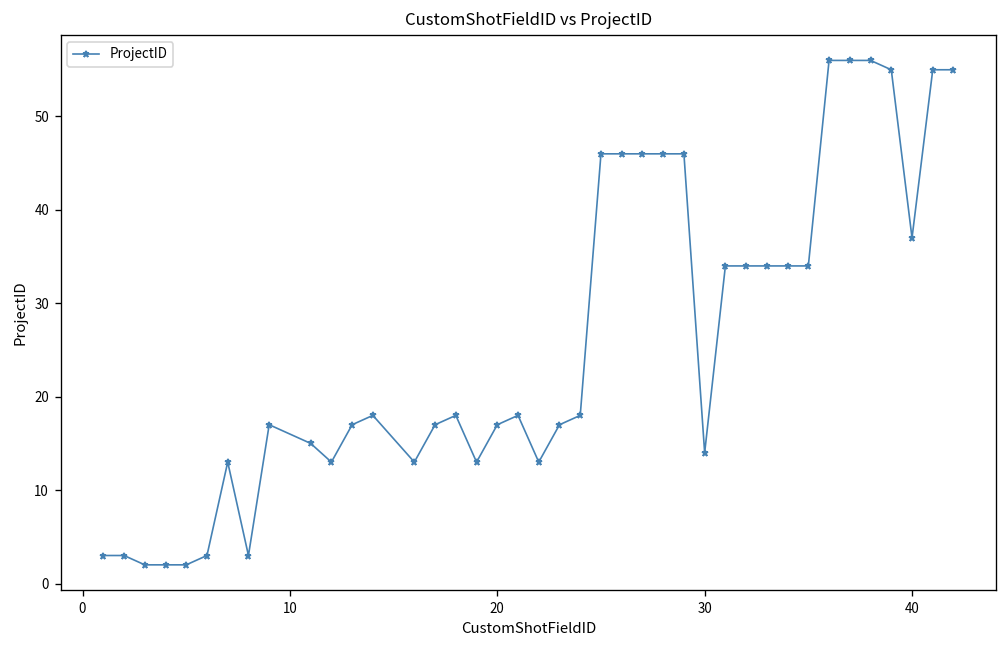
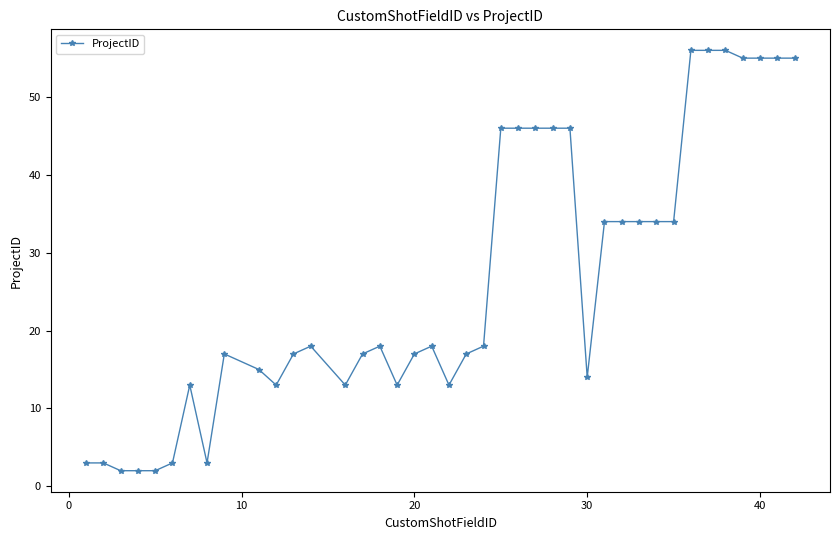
40: 37 -> 55
